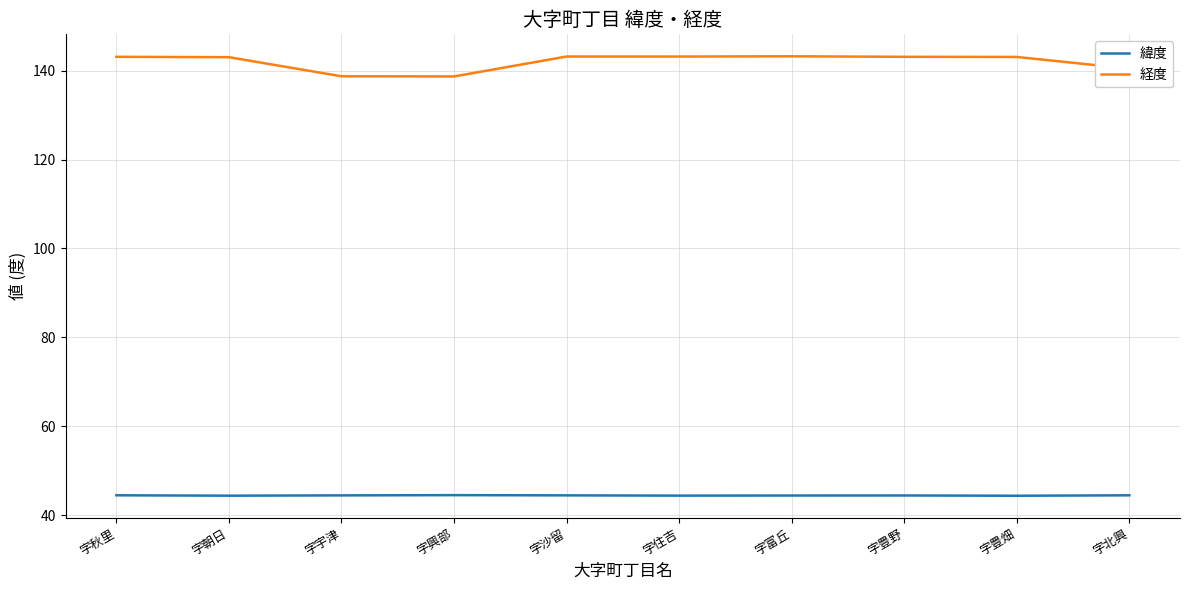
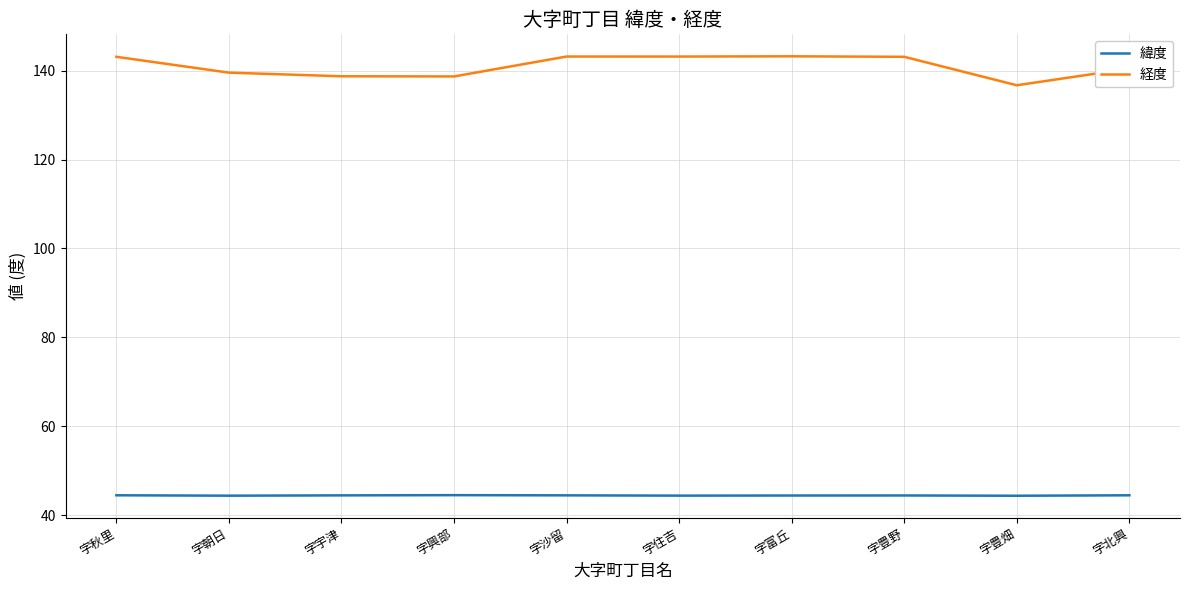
経度, 字朝日: 143 -> 140
経度, 字豊畑: 143 -> 137
